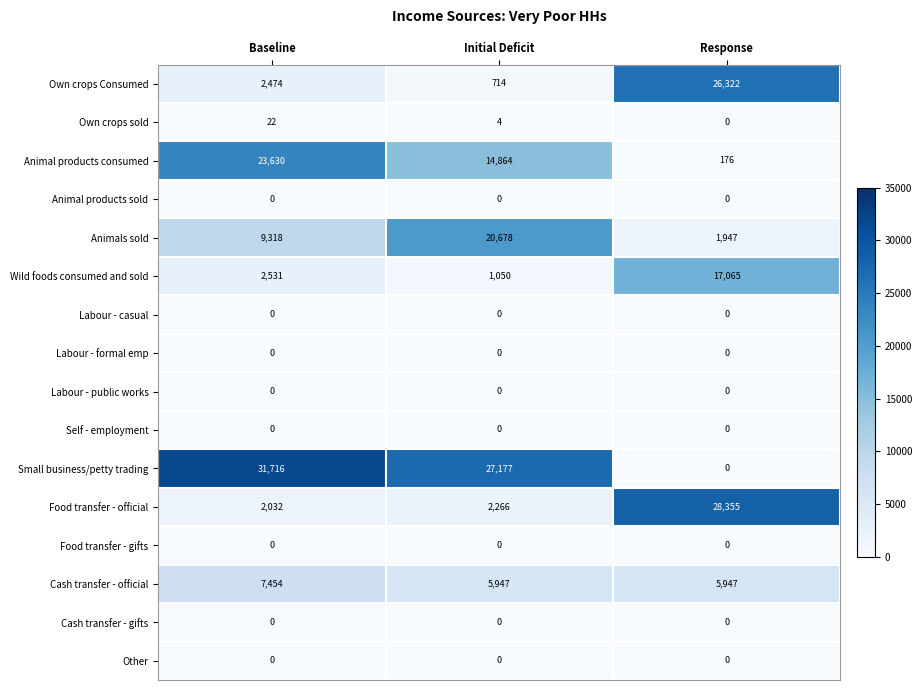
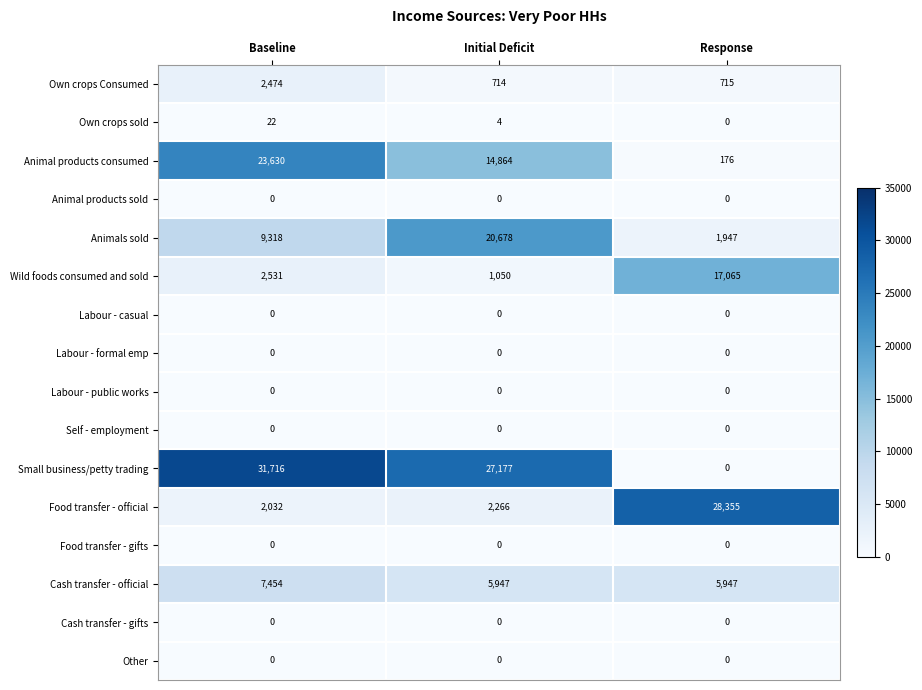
Own crops Consumed, Response: 26,322 -> 715
